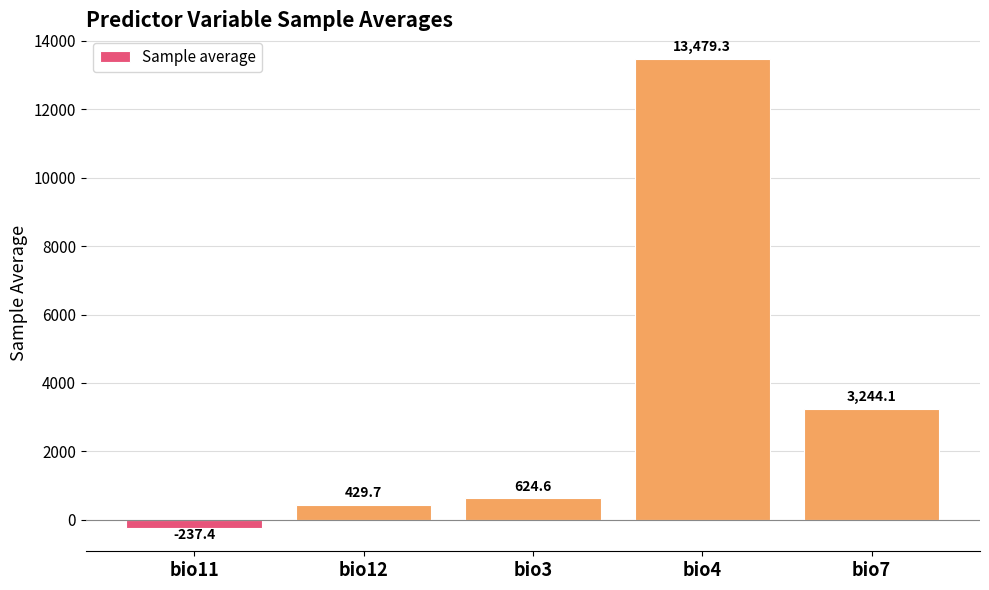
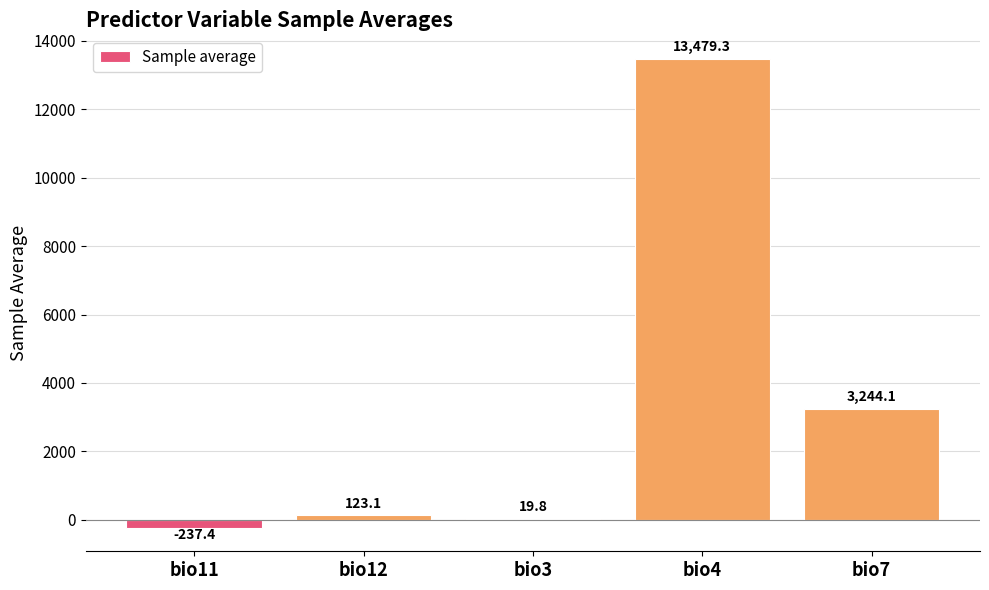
bio12: 429.7 -> 123.1
bio3: 624.6 -> 19.8
